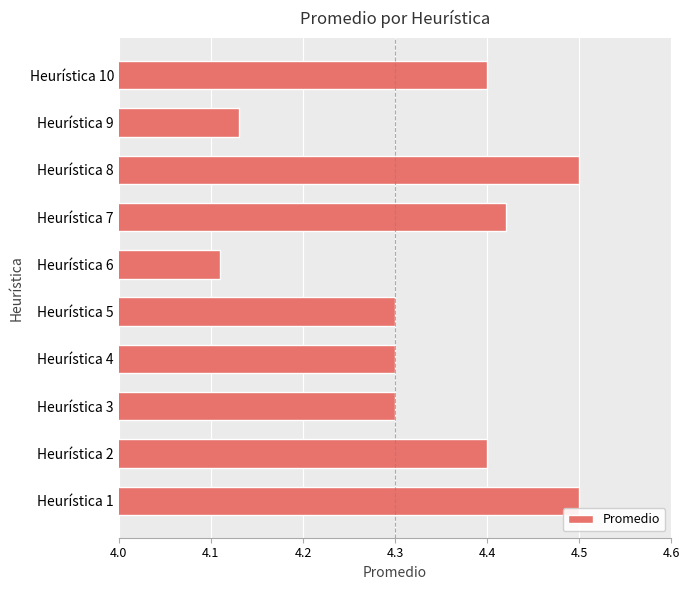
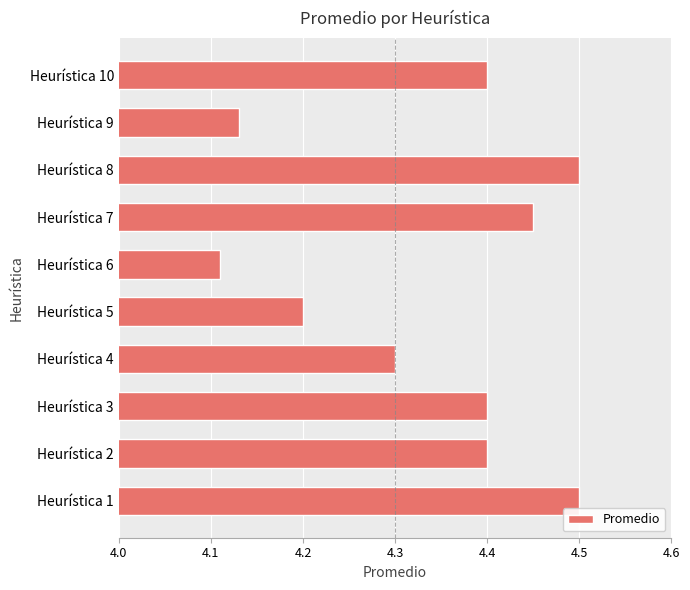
Heurística 7: 4.42 -> 4.45
Heurística 5: 4.3 -> 4.2
Heurística 3: 4.3 -> 4.4
